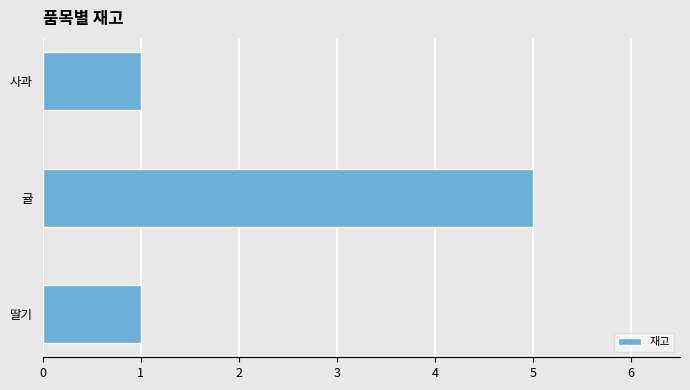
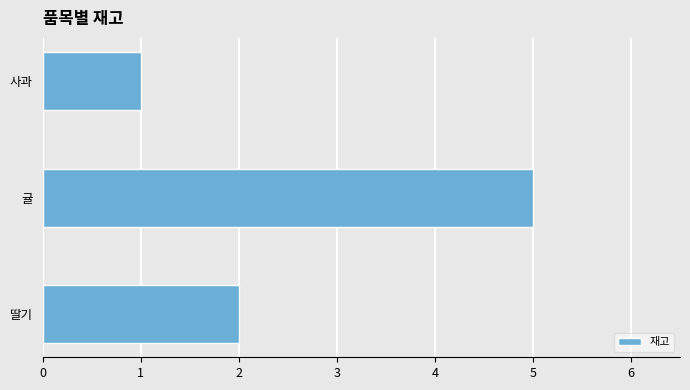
딸기: 1 -> 2
